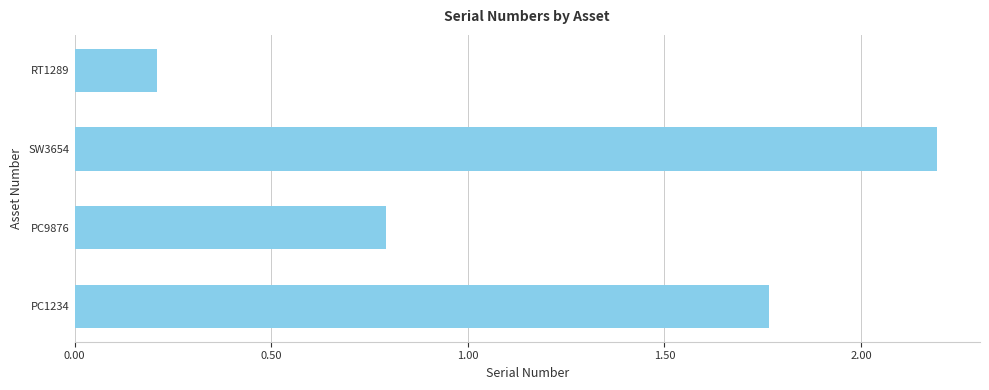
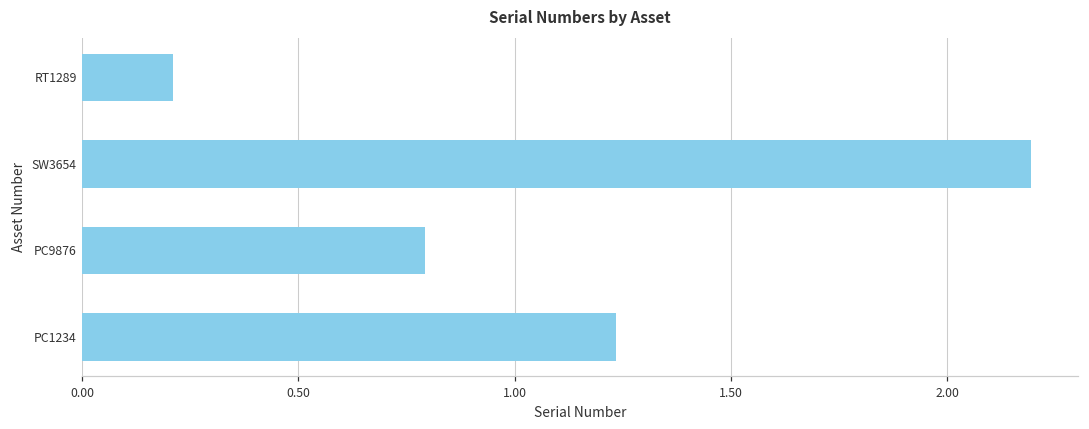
PC1234: 1.77 -> 1.23
